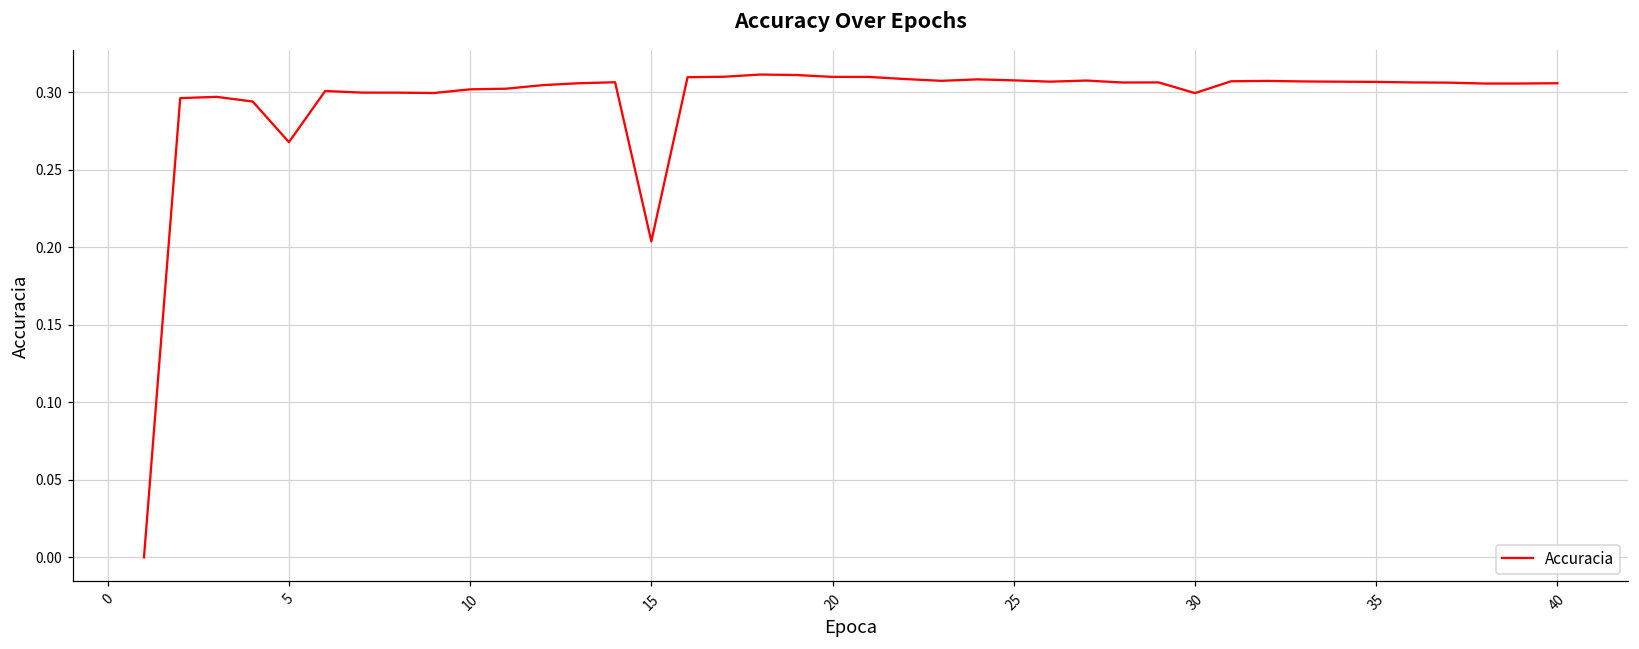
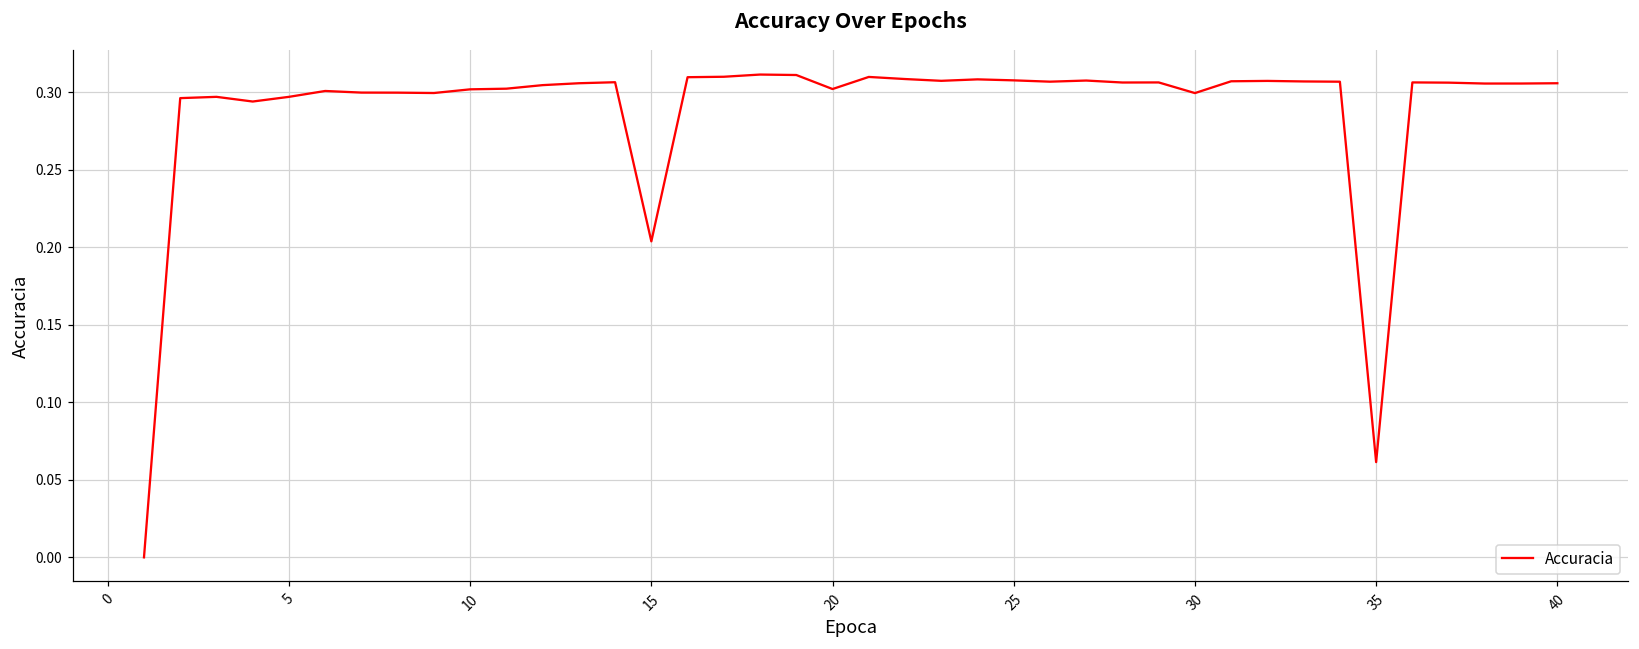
5: 0.268 -> 0.297
20: 0.310 -> 0.302
35: 0.307 -> 0.061
